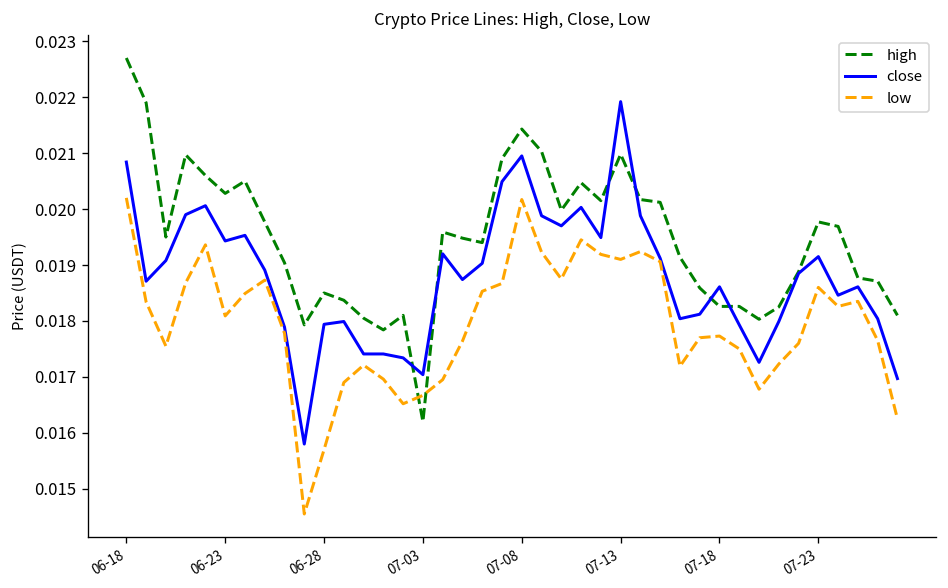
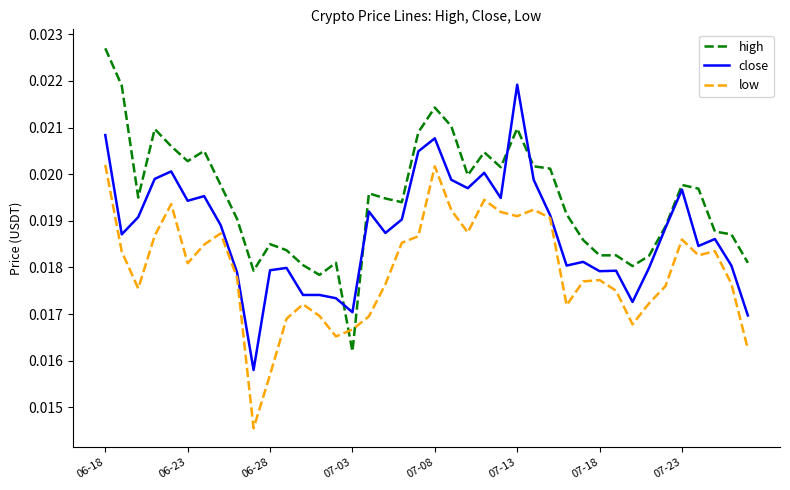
close, 07-08: 0.0210 -> 0.0208
close, 07-18: 0.0186 -> 0.0179
close, 07-23: 0.0192 -> 0.0197
